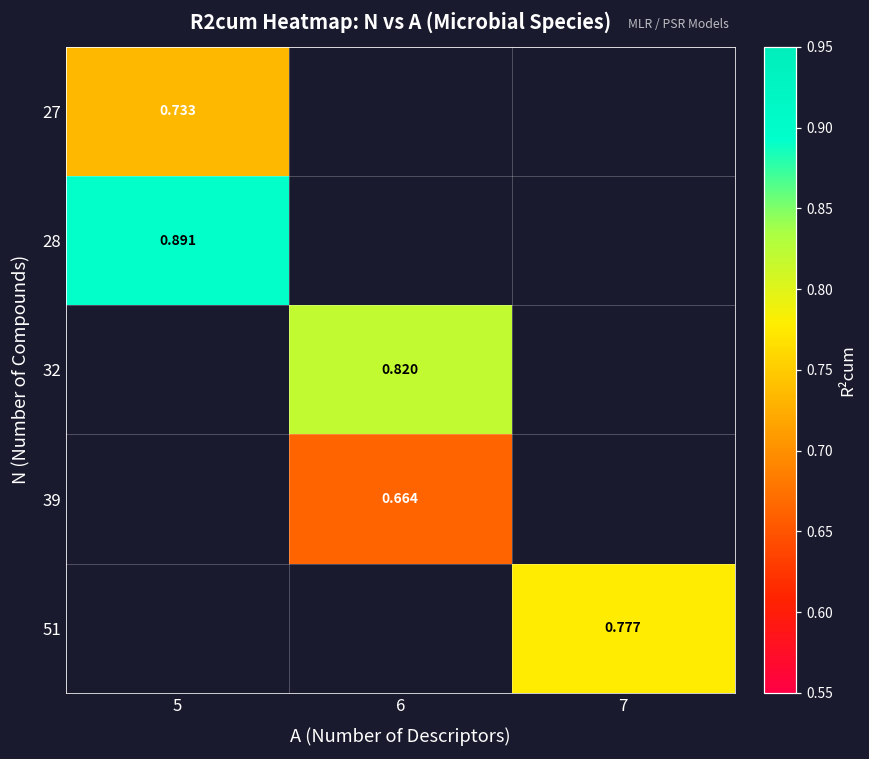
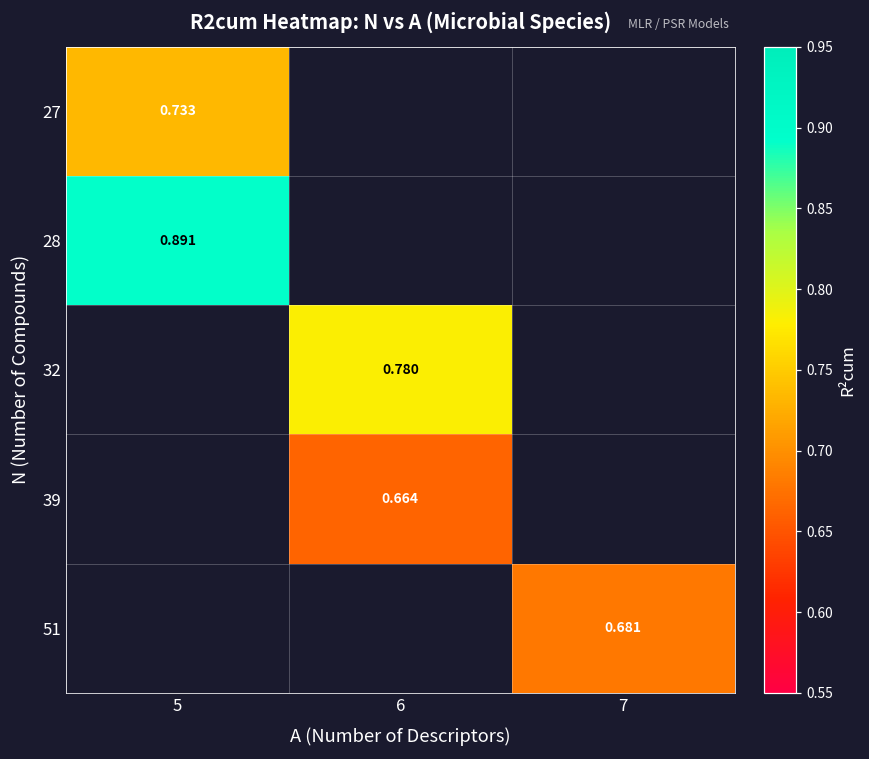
32, 6: 0.820 -> 0.780
51, 7: 0.777 -> 0.681
